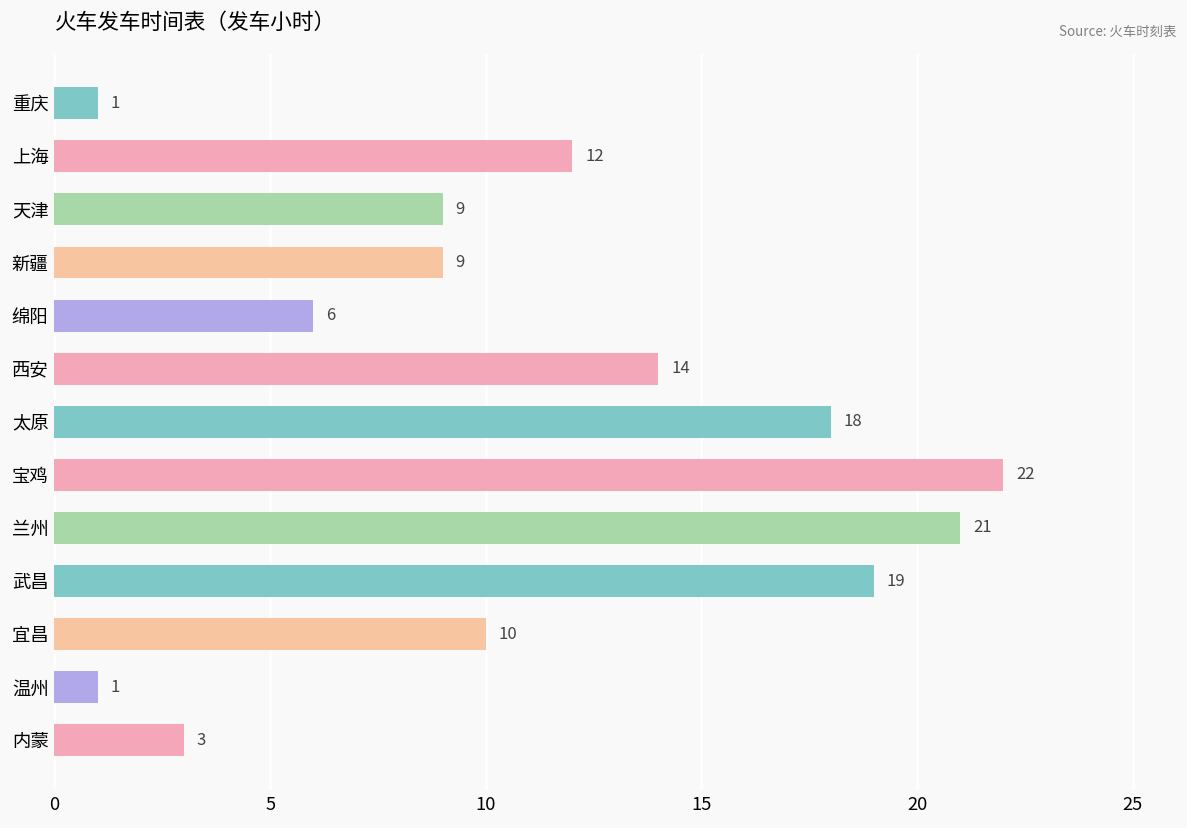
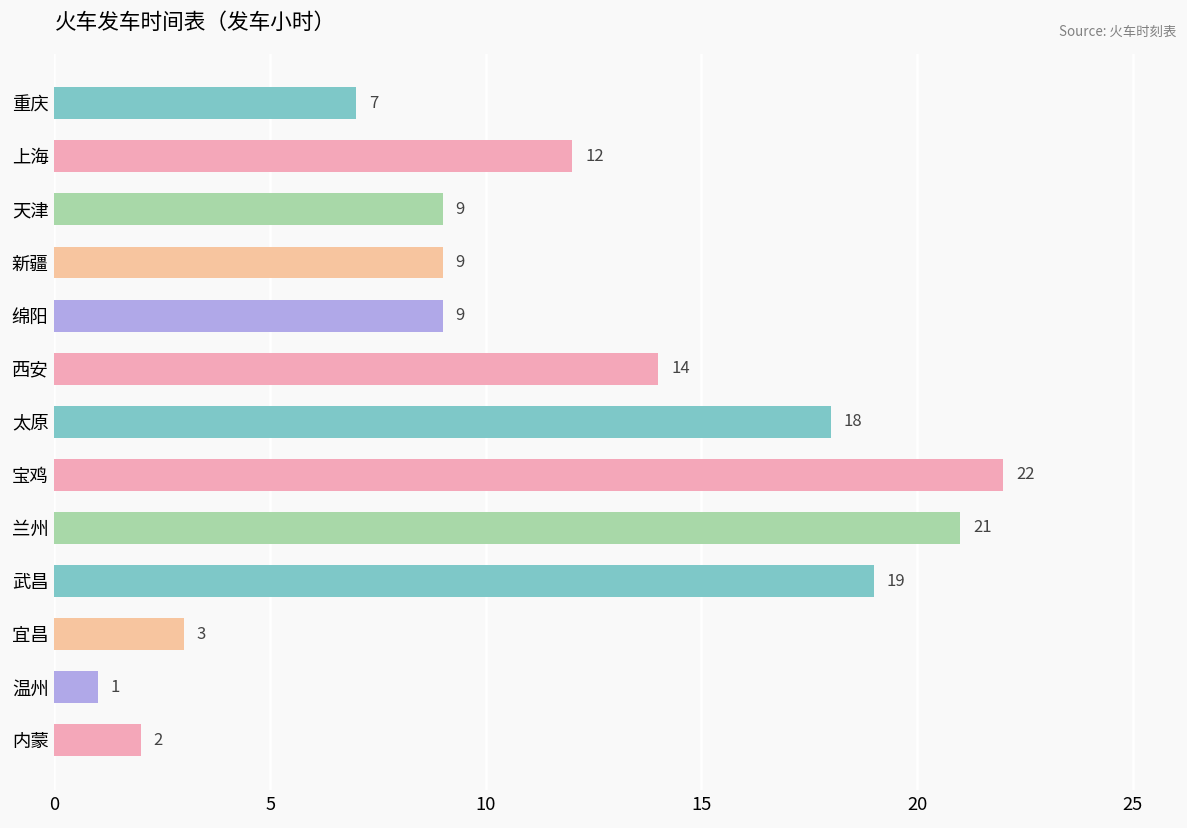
重庆: 1 -> 7
绵阳: 6 -> 9
宜昌: 10 -> 3
内蒙: 3 -> 2
